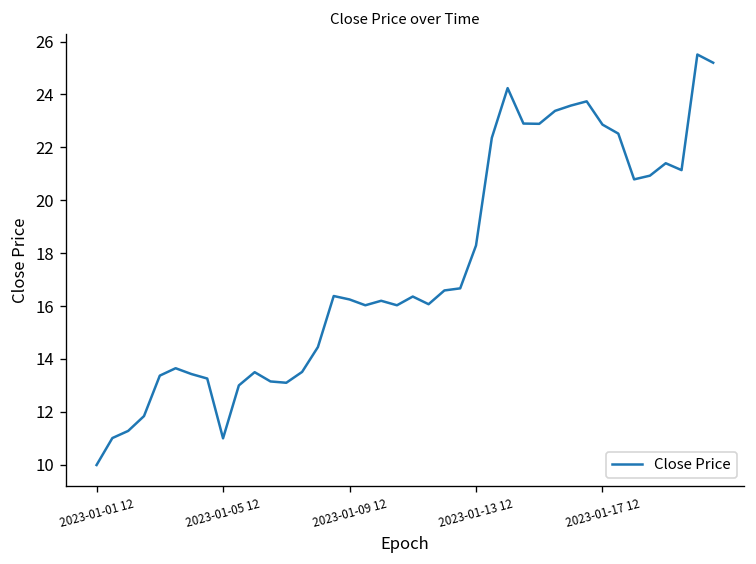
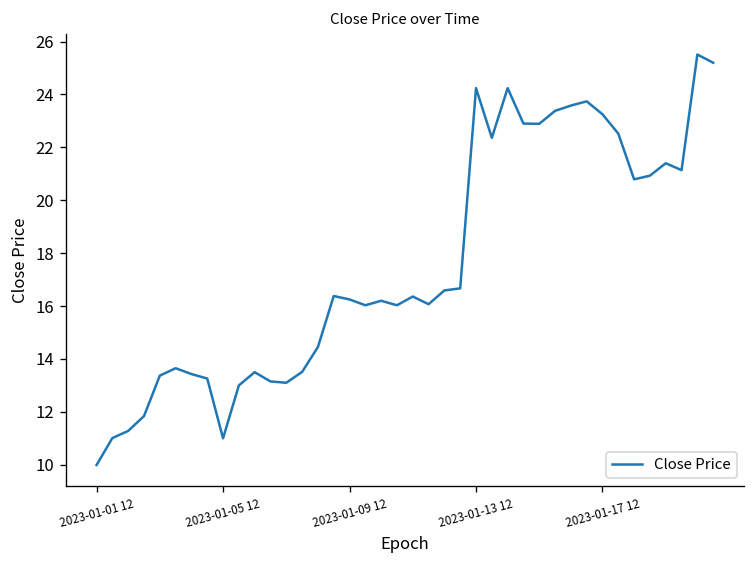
2023-01-13 12: 18.3 -> 24.2
2023-01-17 12: 22.9 -> 23.3
